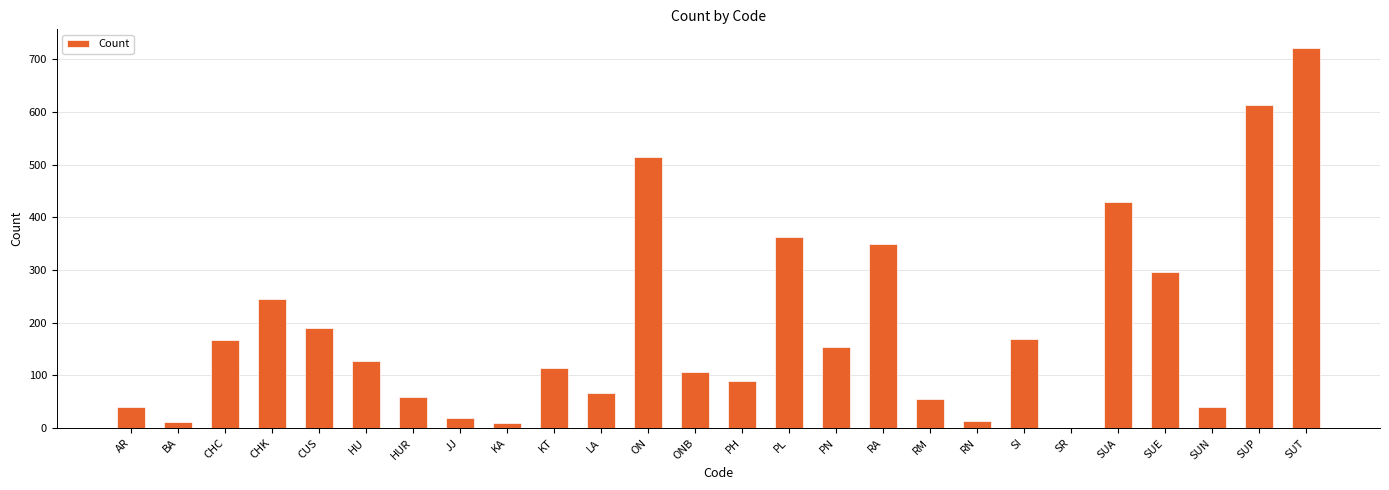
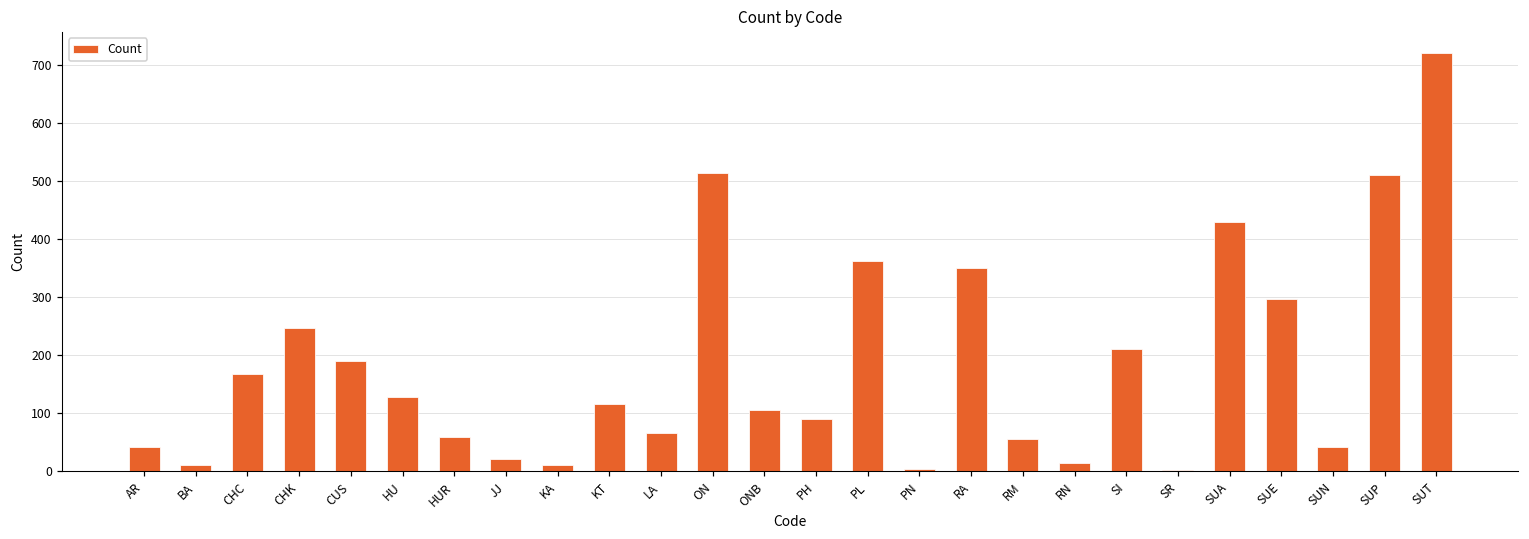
PN: 150 -> 0
SI: 170 -> 210
SUP: 610 -> 510
